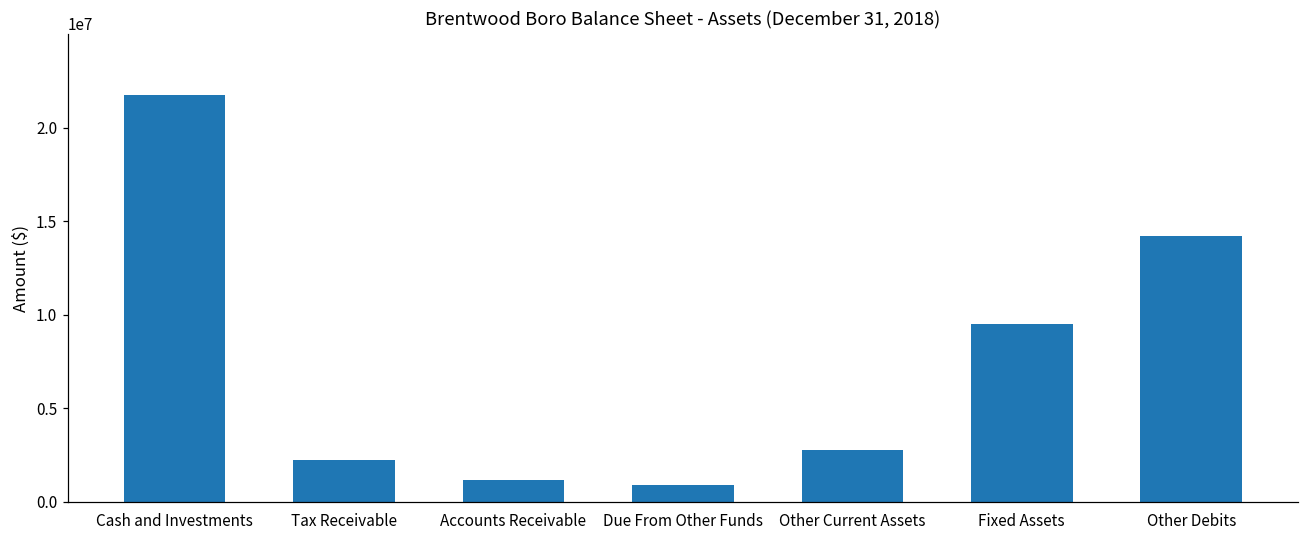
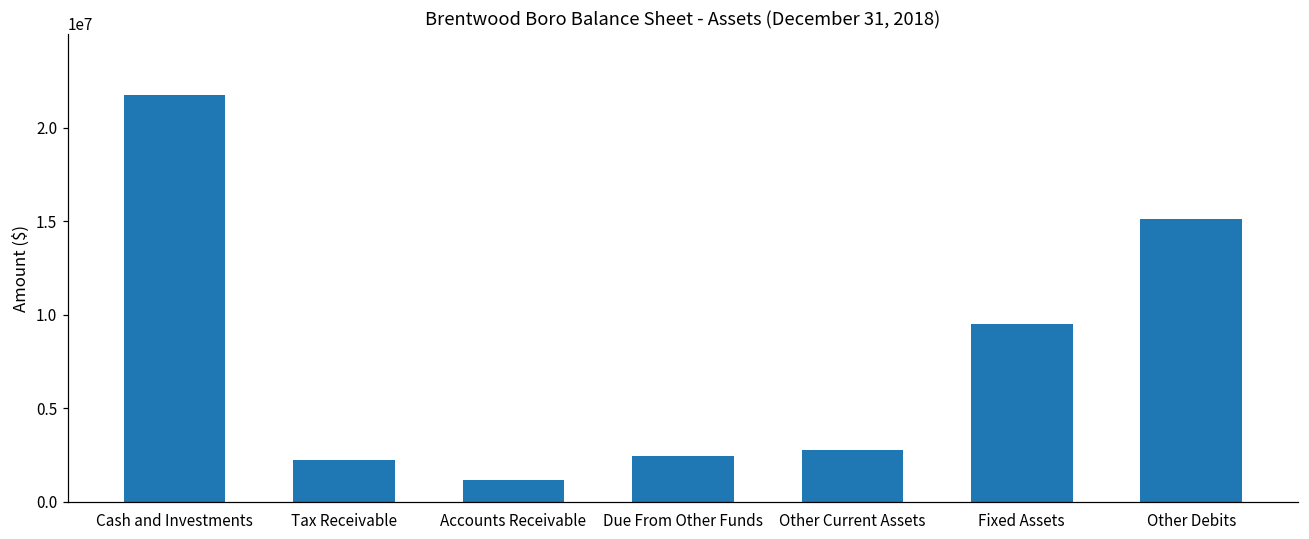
Due From Other Funds: 900000 -> 2500000
Other Debits: 14200000 -> 15100000
